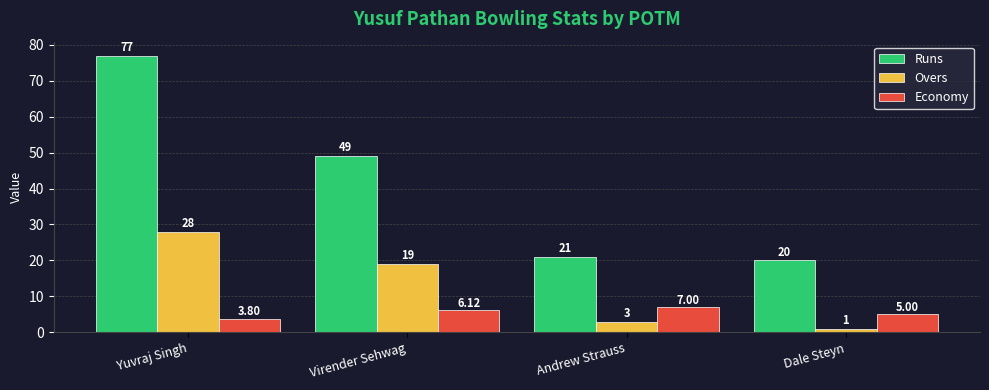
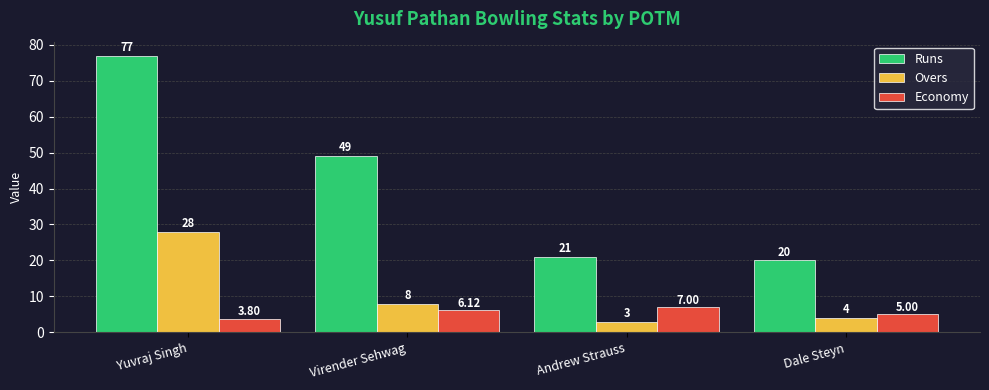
Overs, Virender Sehwag: 19 -> 8
Overs, Dale Steyn: 1 -> 4
